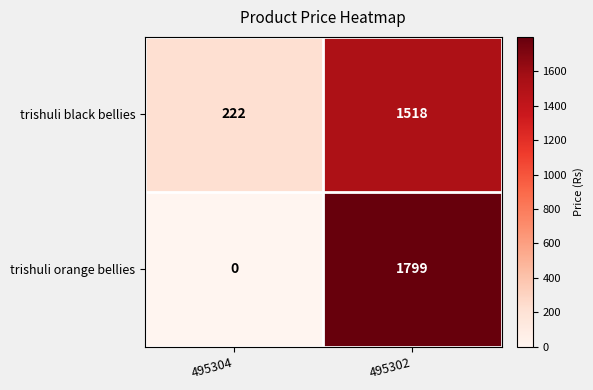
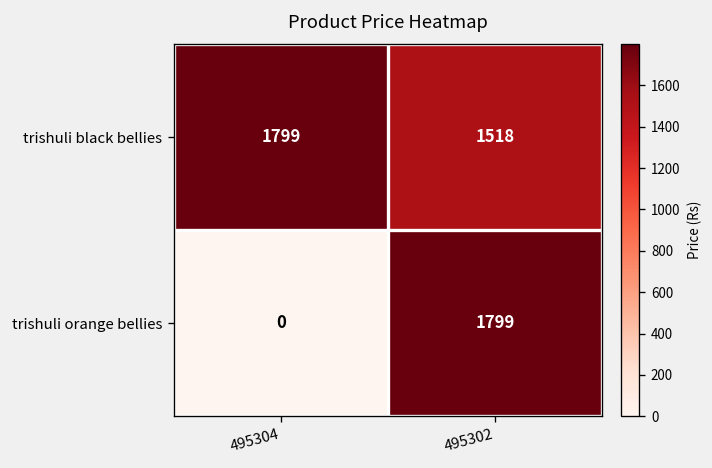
trishuli black bellies, 495304: 222 -> 1799
